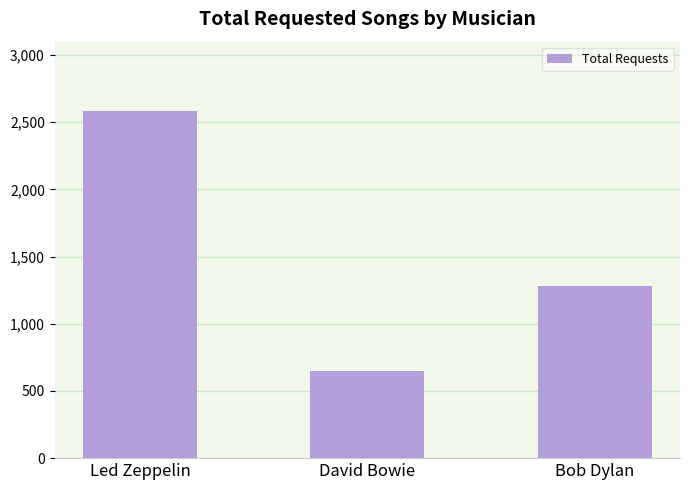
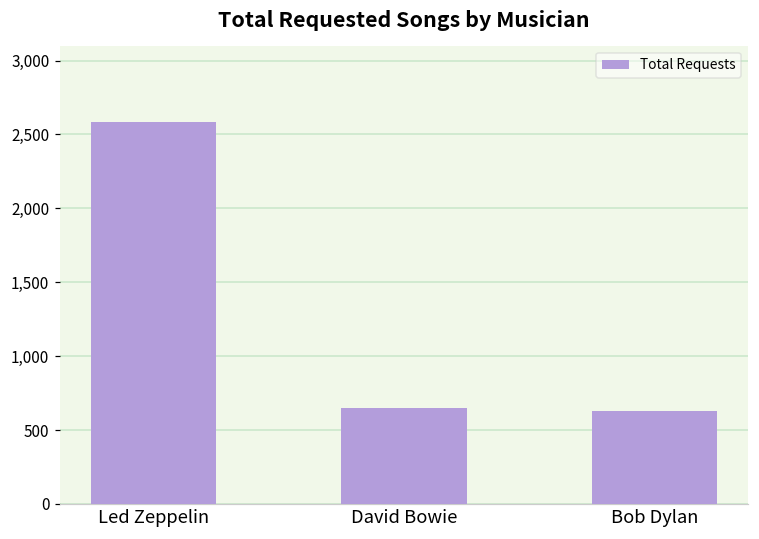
Bob Dylan: 1,280 -> 630
